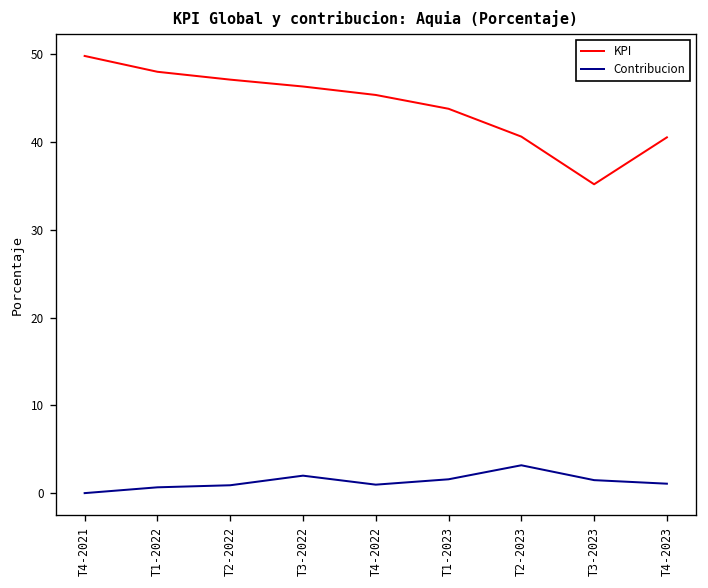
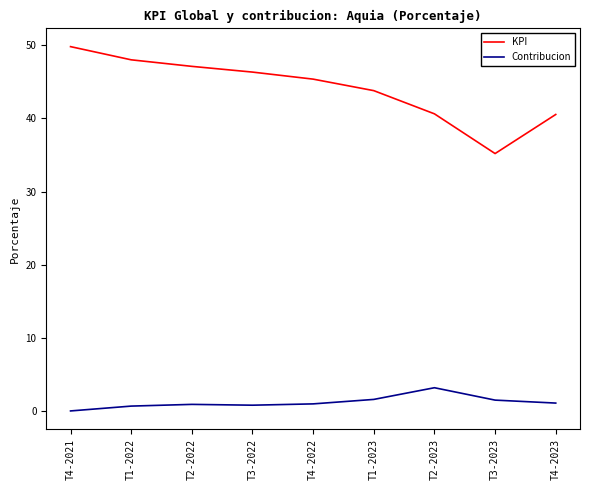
Contribucion, T3-2022: 2 -> 1
